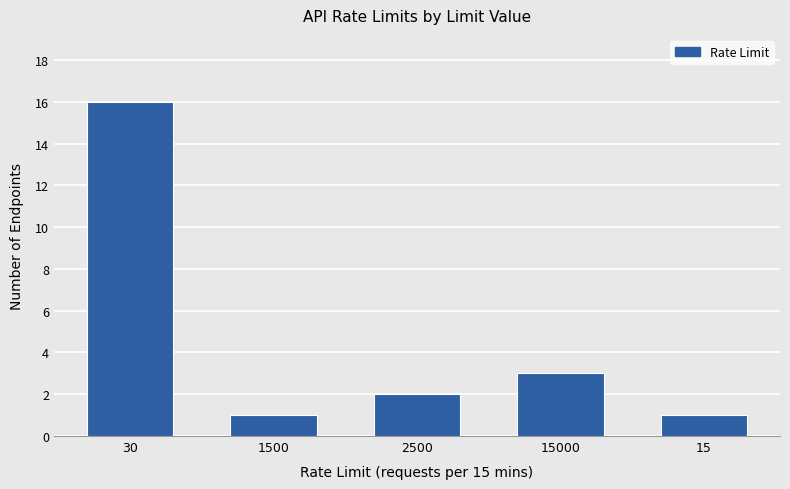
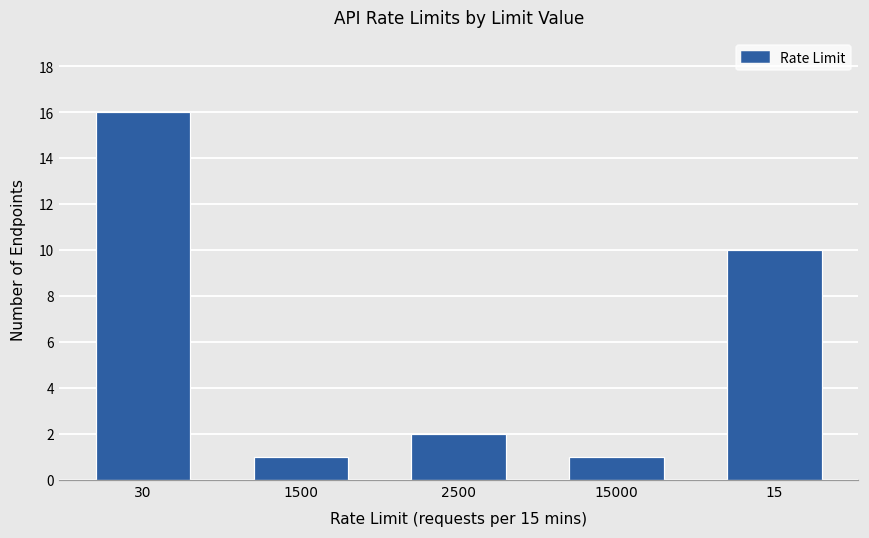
15000: 3 -> 1
15: 1 -> 10
